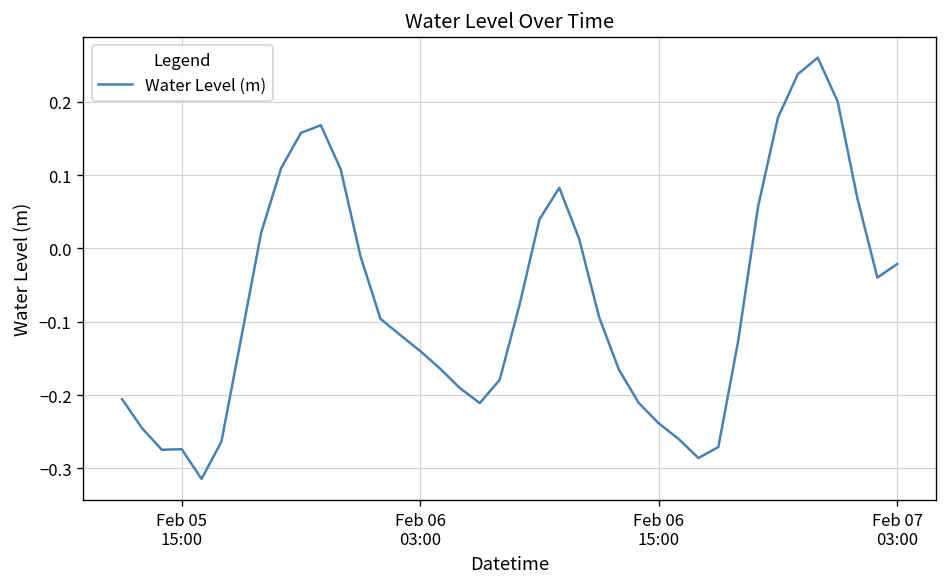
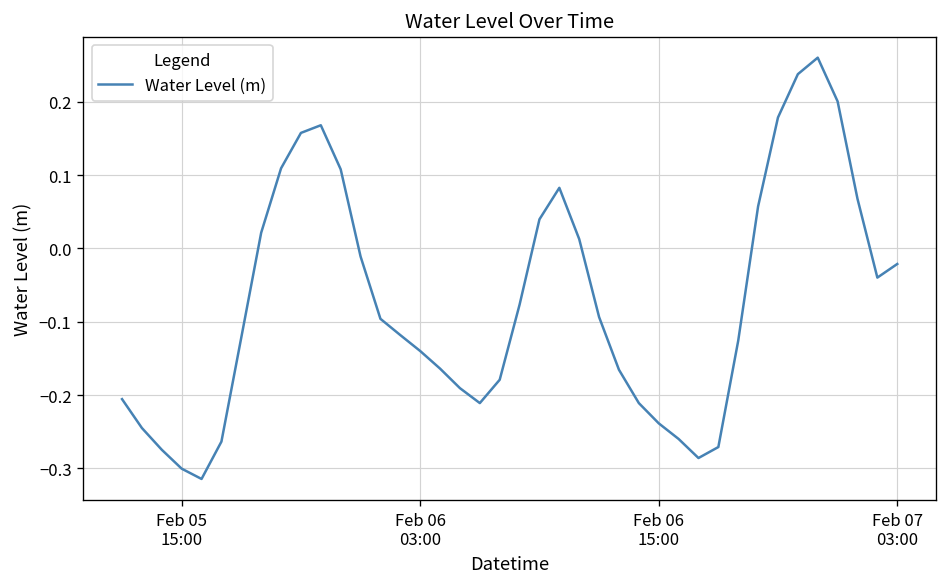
Feb 05 15:00: -0.27 -> -0.30
